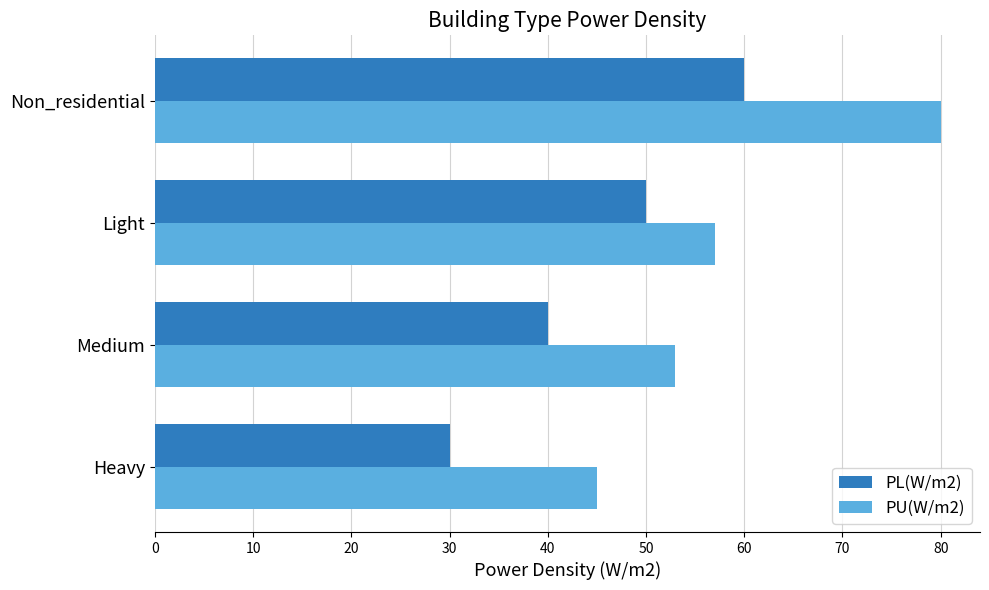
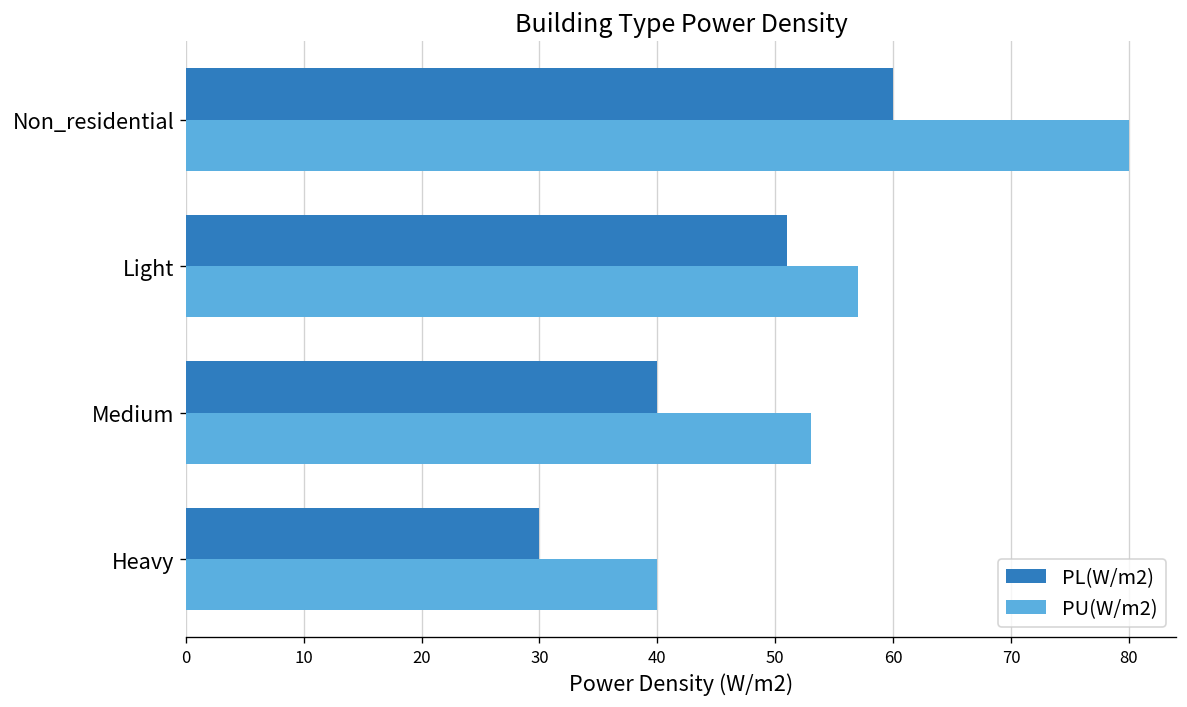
PL(W/m2), Light: 50 -> 51
PU(W/m2), Heavy: 45 -> 40
